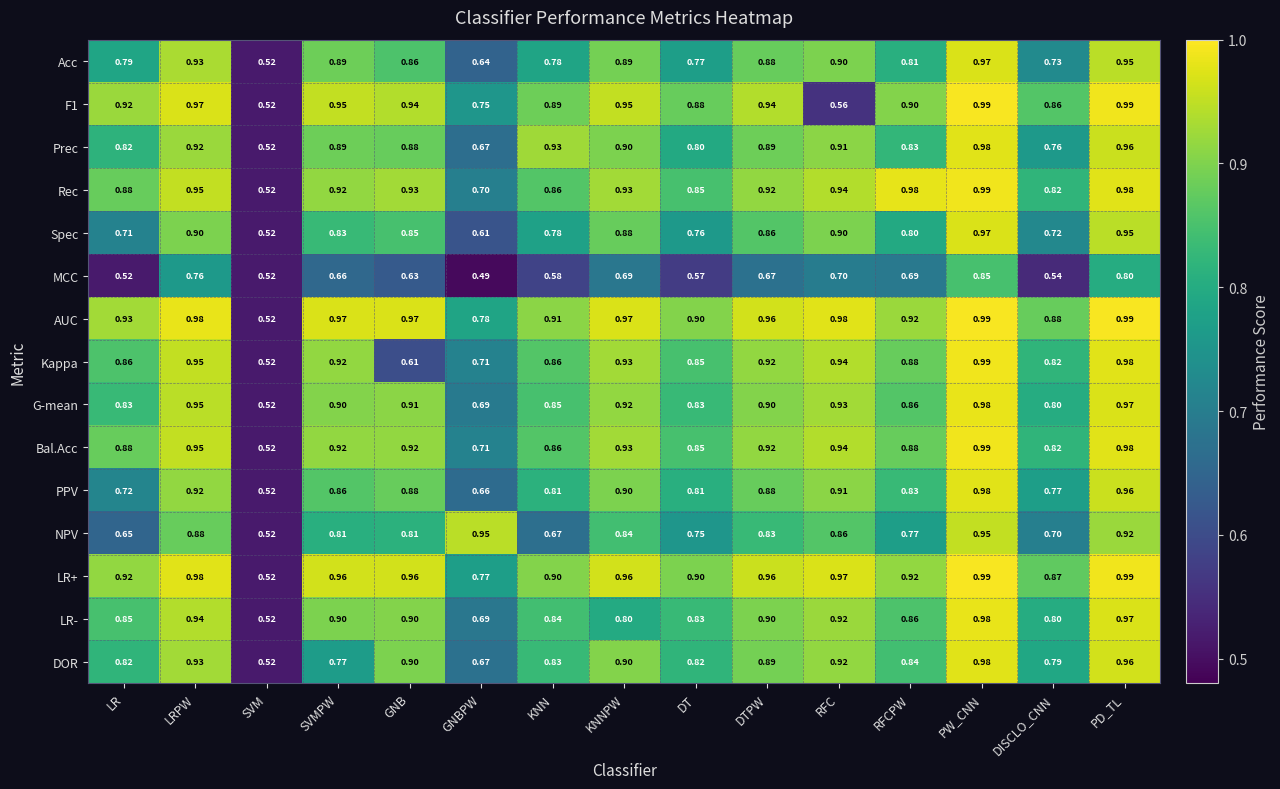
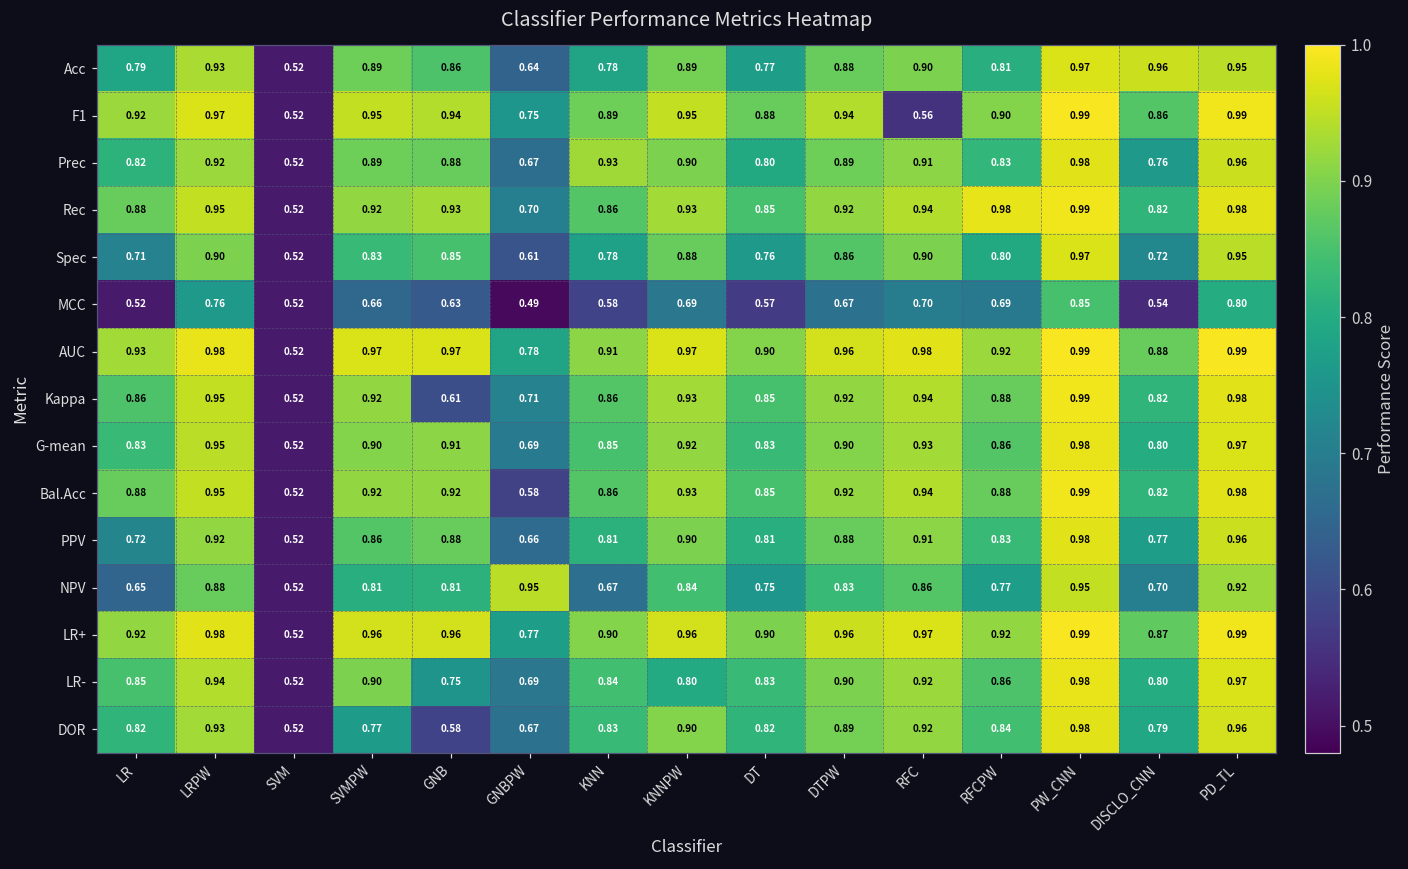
Acc, DISCLO_CNN: 0.73 -> 0.96
Bal.Acc, GNBPW: 0.71 -> 0.58
LR-, GNB: 0.90 -> 0.75
DOR, GNB: 0.90 -> 0.58
